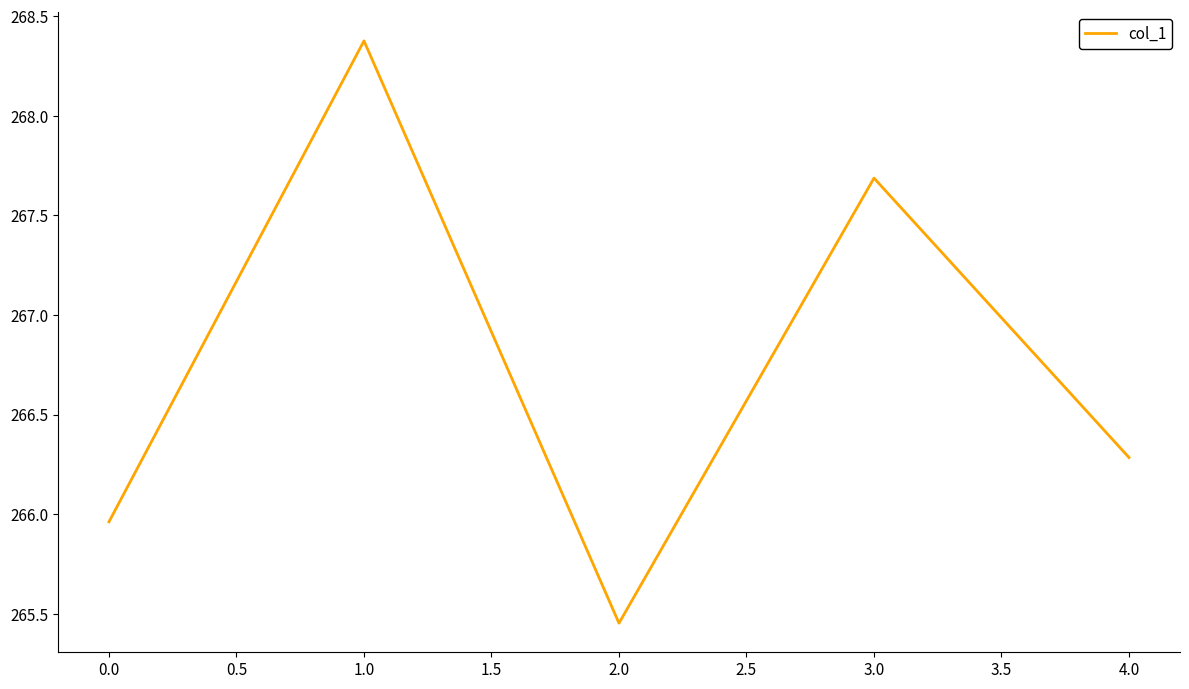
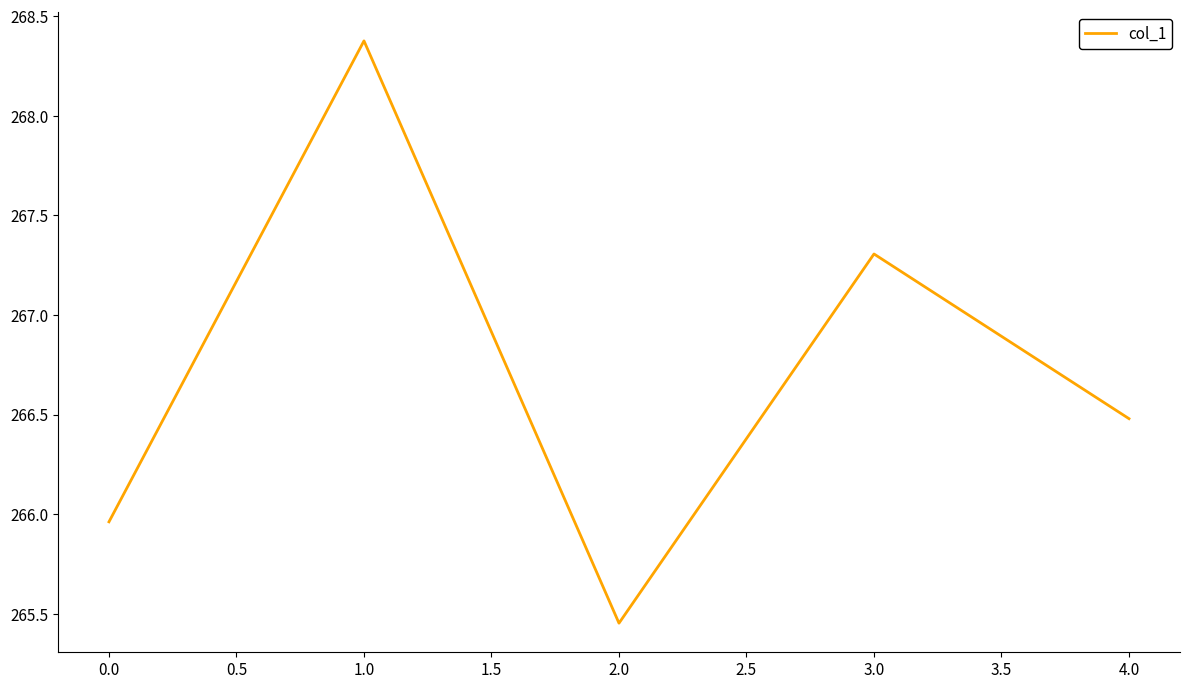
3.0: 267.69 -> 267.31
4.0: 266.28 -> 266.48
